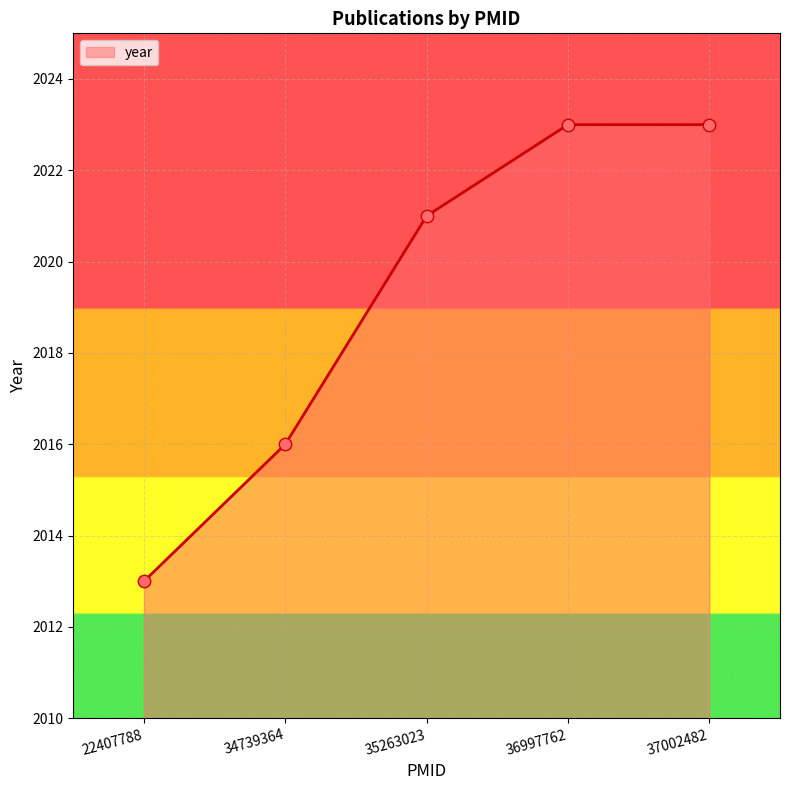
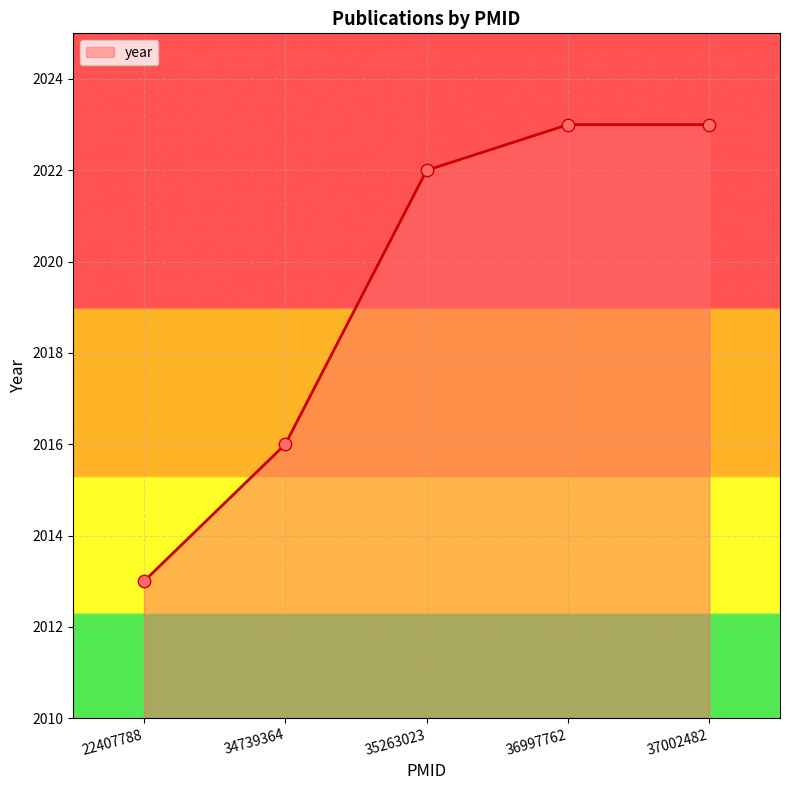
35263023: 2021 -> 2022
